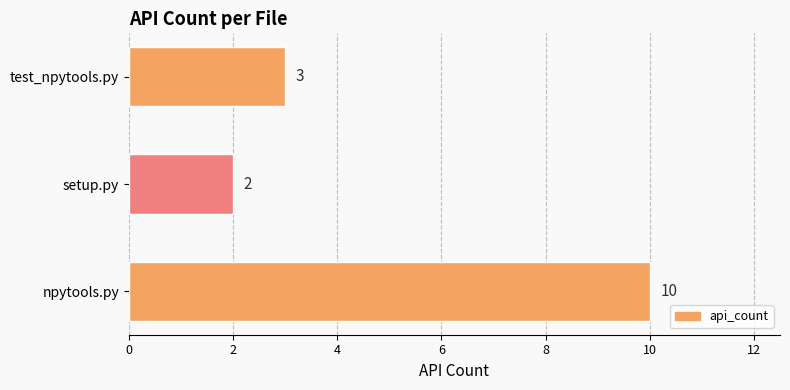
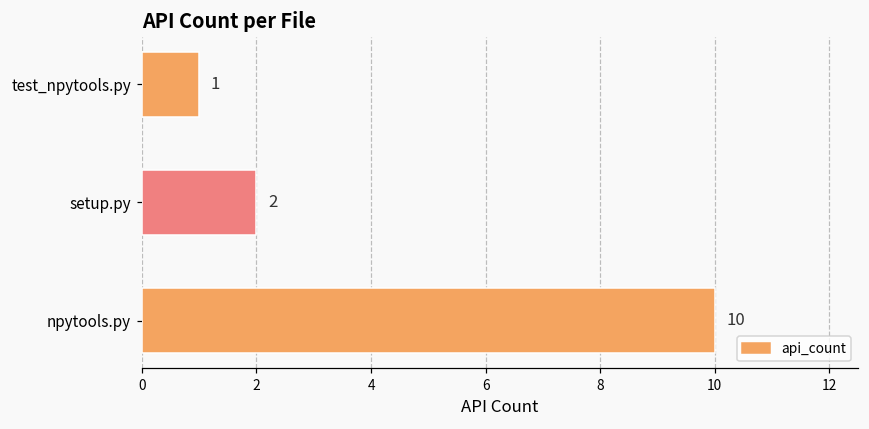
test_npytools.py: 3 -> 1
